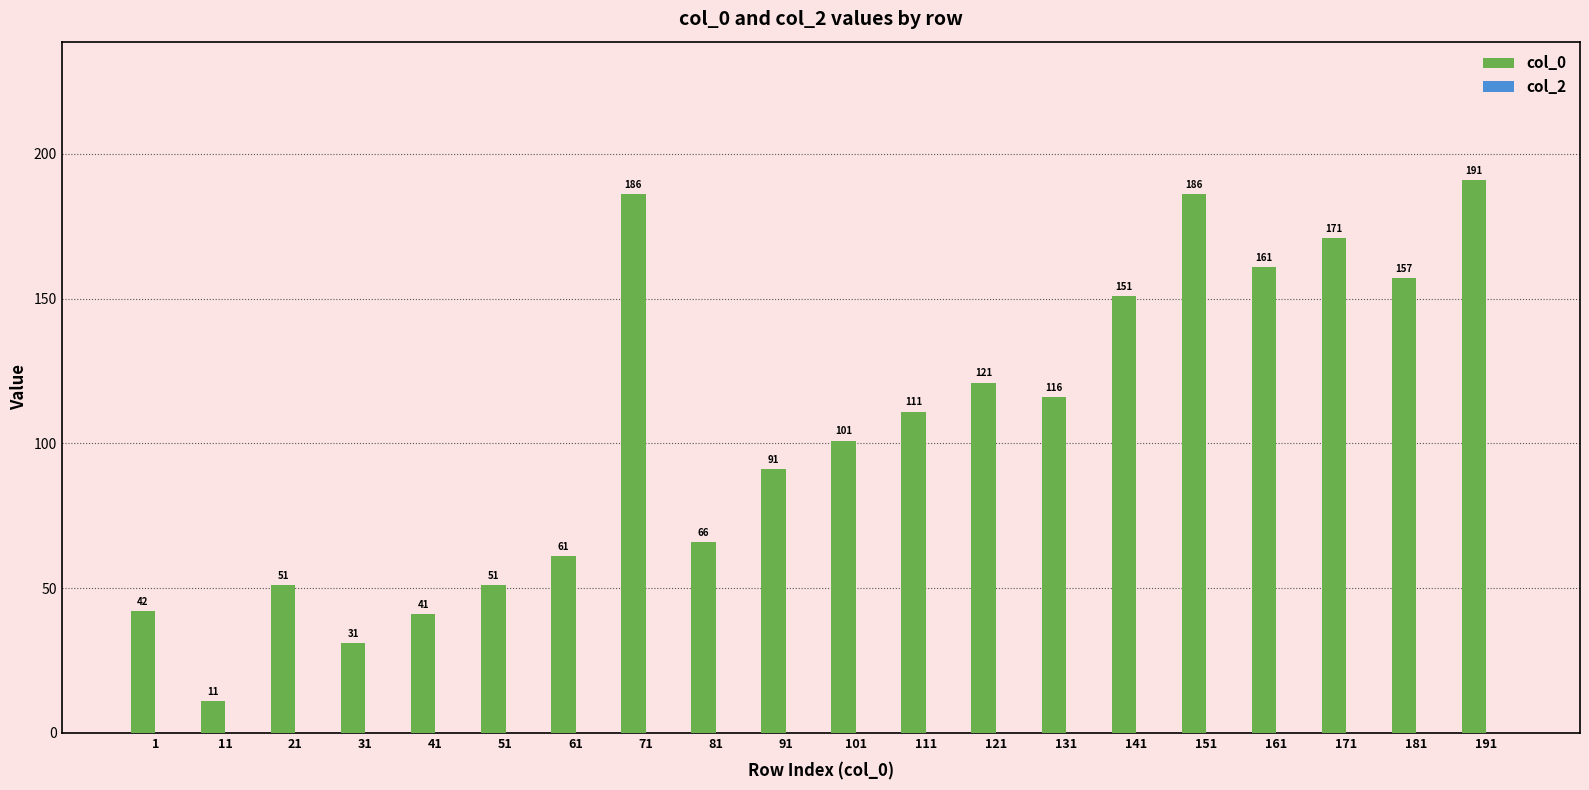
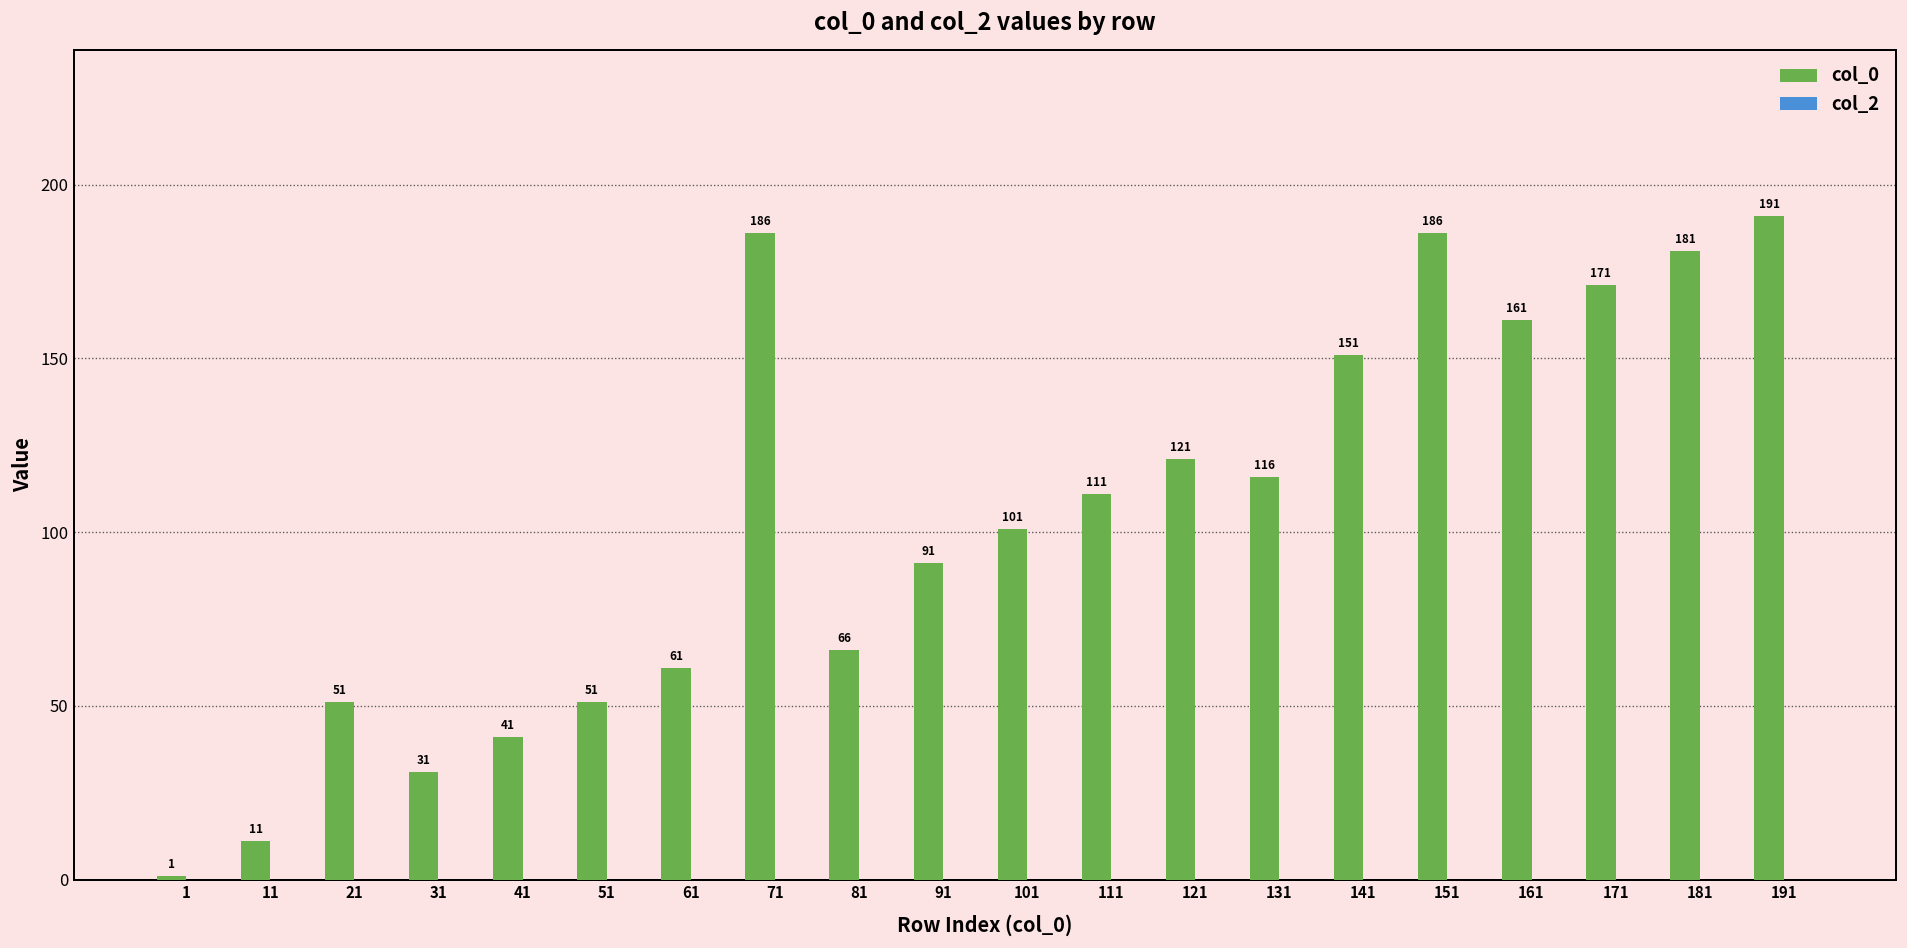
col_0, 1: 42 -> 1
col_0, 181: 157 -> 181
